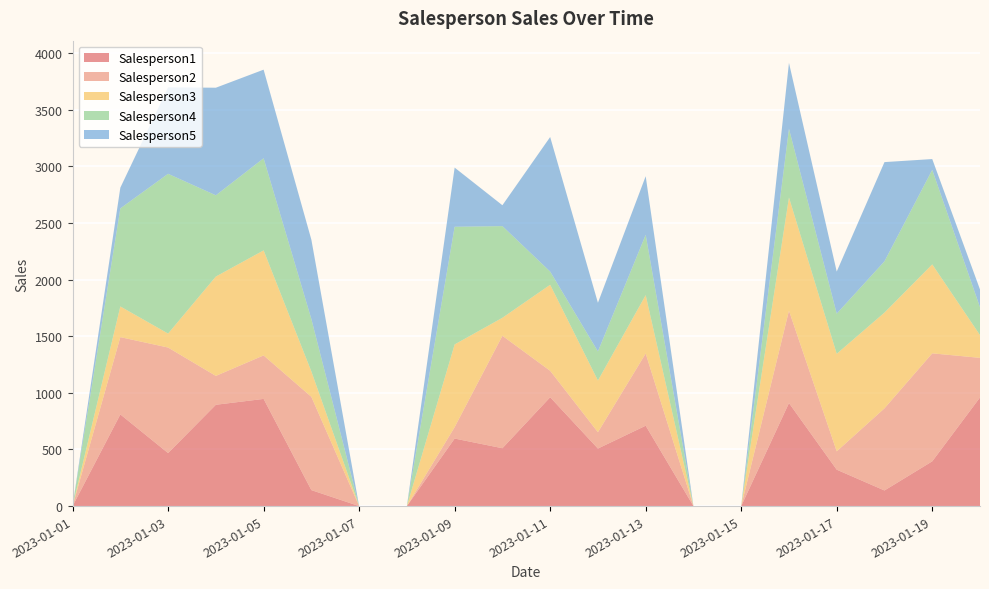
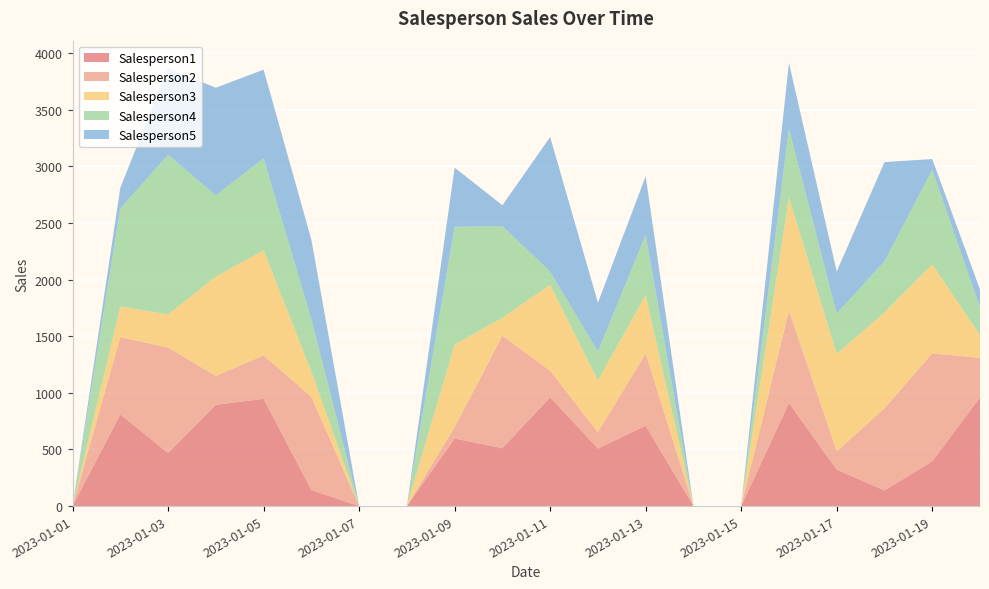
Salesperson3, 2023-01-03: 120 -> 290
